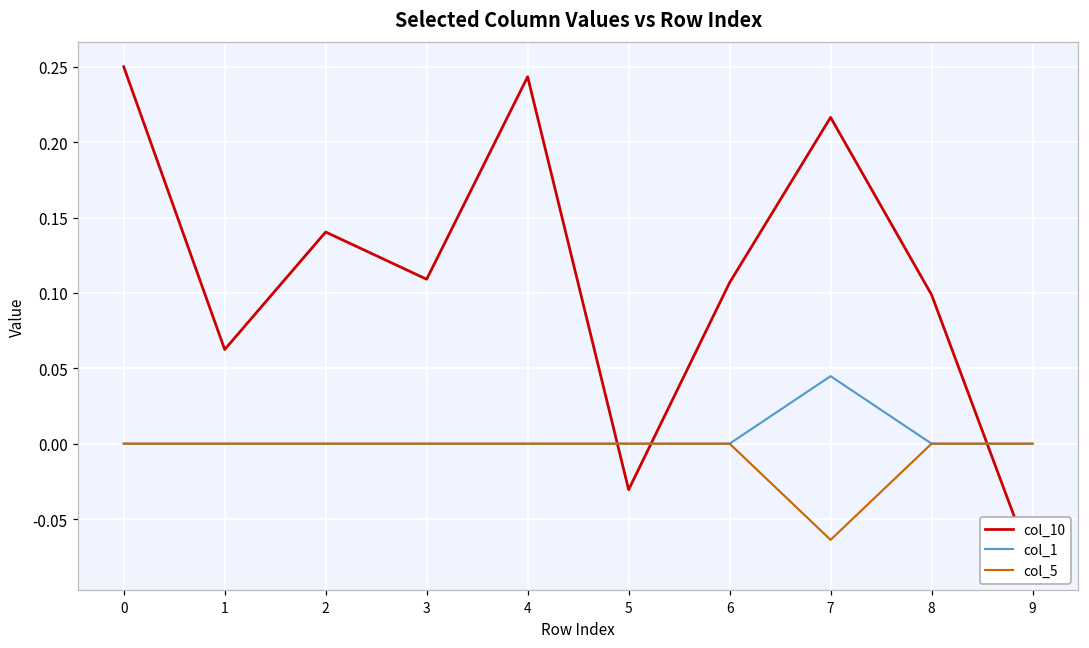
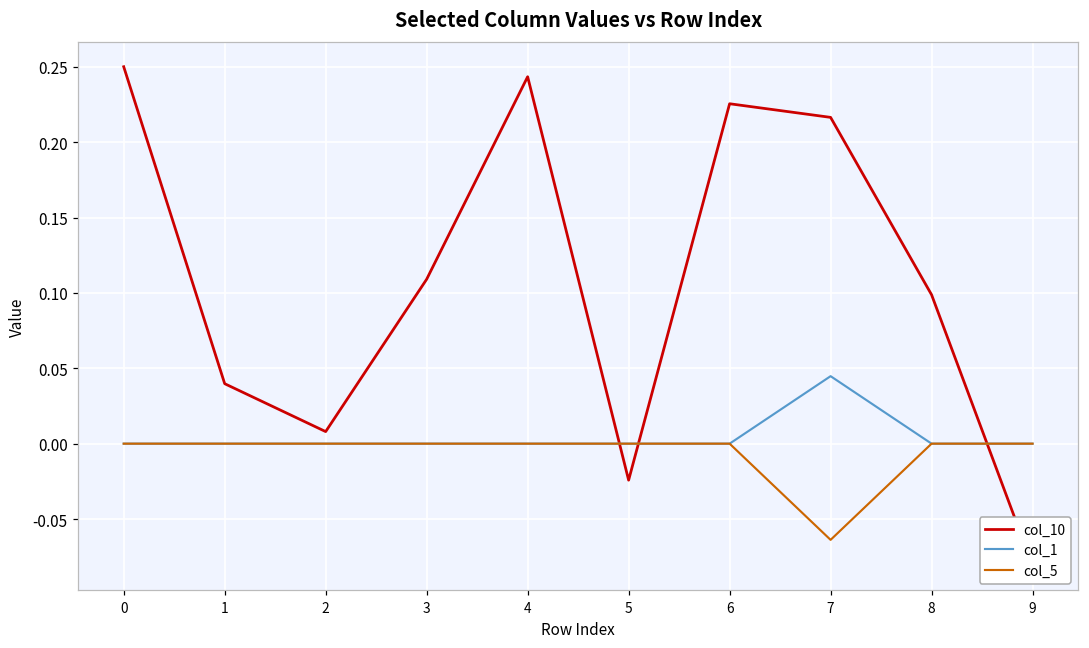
col_10, 1: 0.062 -> 0.040
col_10, 2: 0.140 -> 0.008
col_10, 5: -0.031 -> -0.024
col_10, 6: 0.107 -> 0.225
